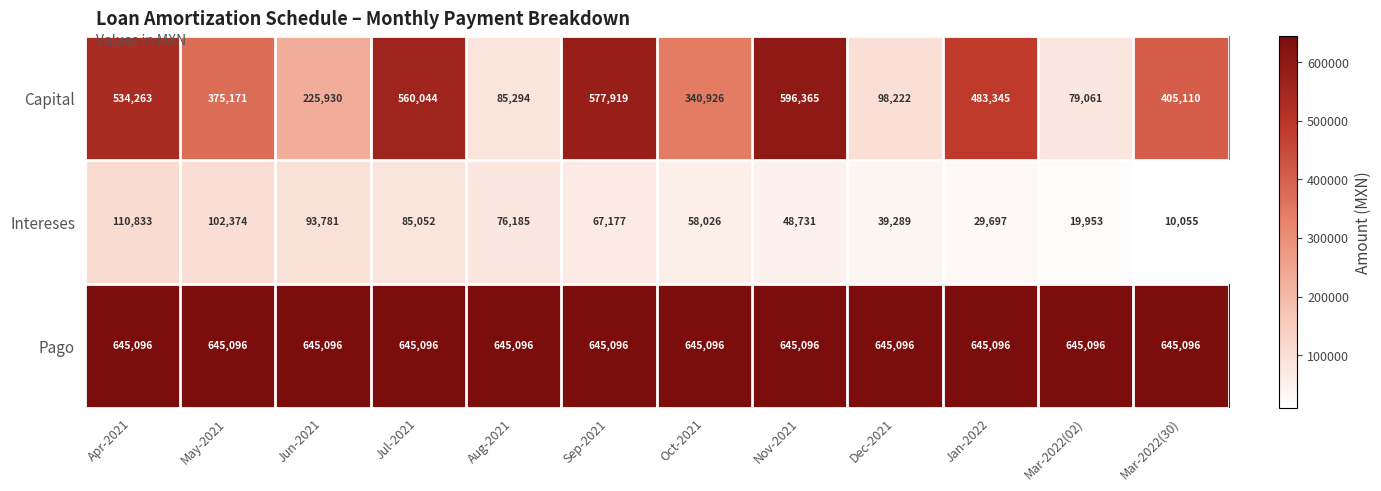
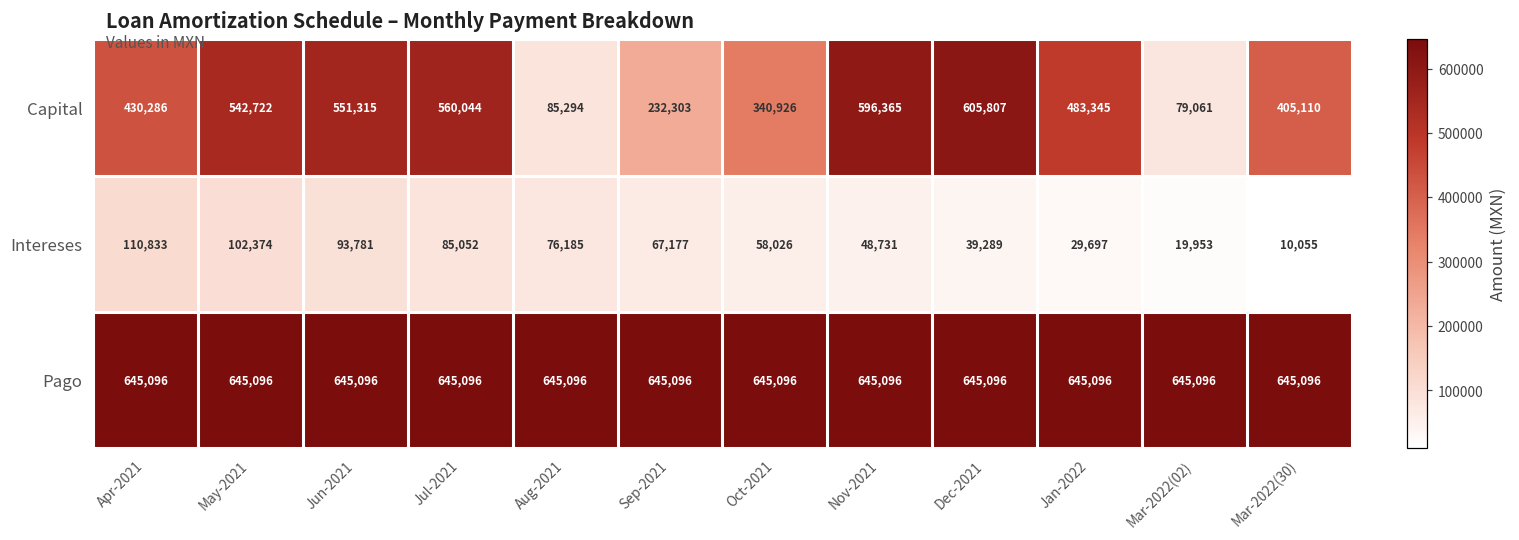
Capital, Apr-2021: 534,263 -> 430,286
Capital, May-2021: 375,171 -> 542,722
Capital, Jun-2021: 225,930 -> 551,315
Capital, Sep-2021: 577,919 -> 232,303
Capital, Dec-2021: 98,222 -> 605,807
